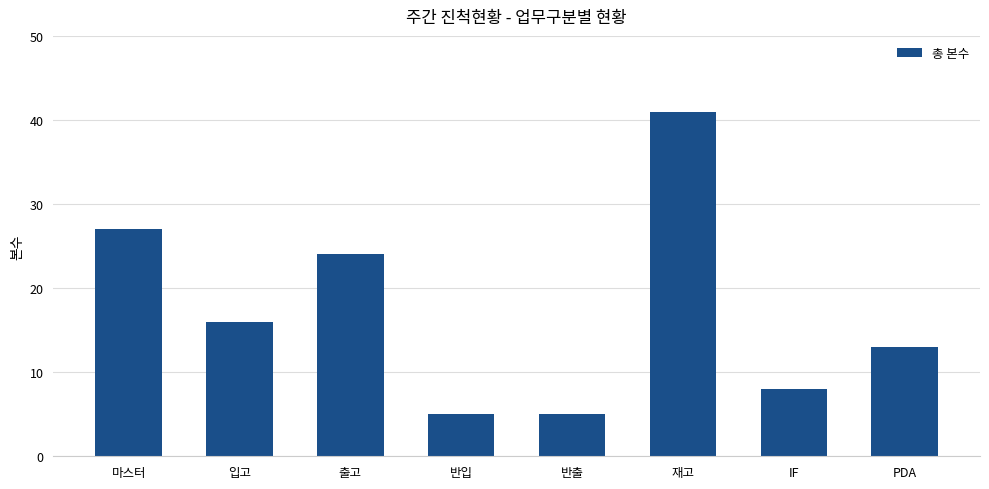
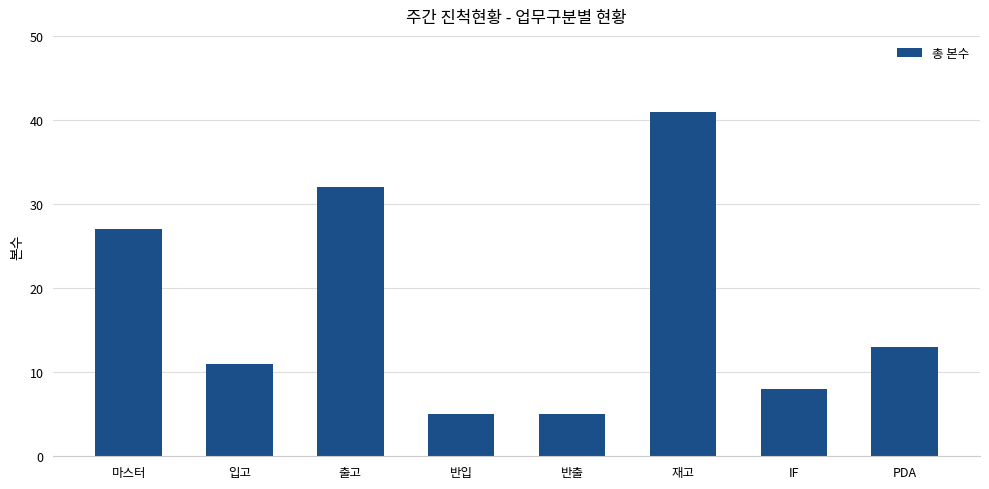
입고: 16 -> 11
출고: 24 -> 32
